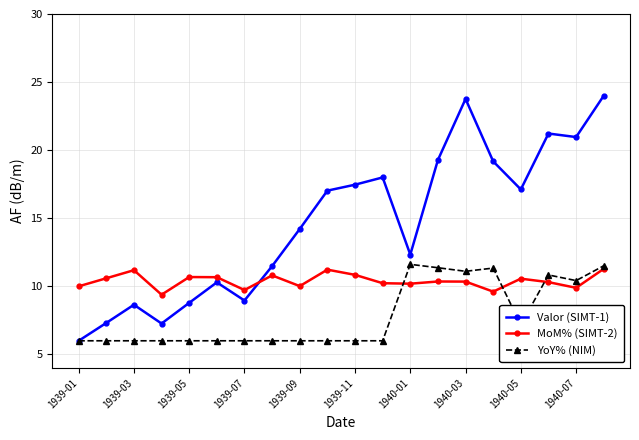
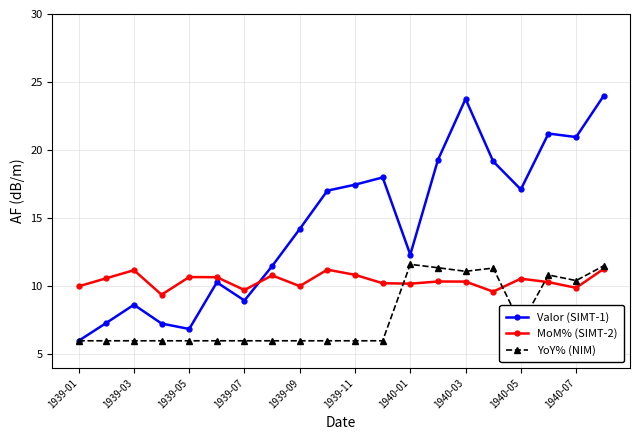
Valor (SIMT-1), 1939-05: 8.8 -> 6.9
